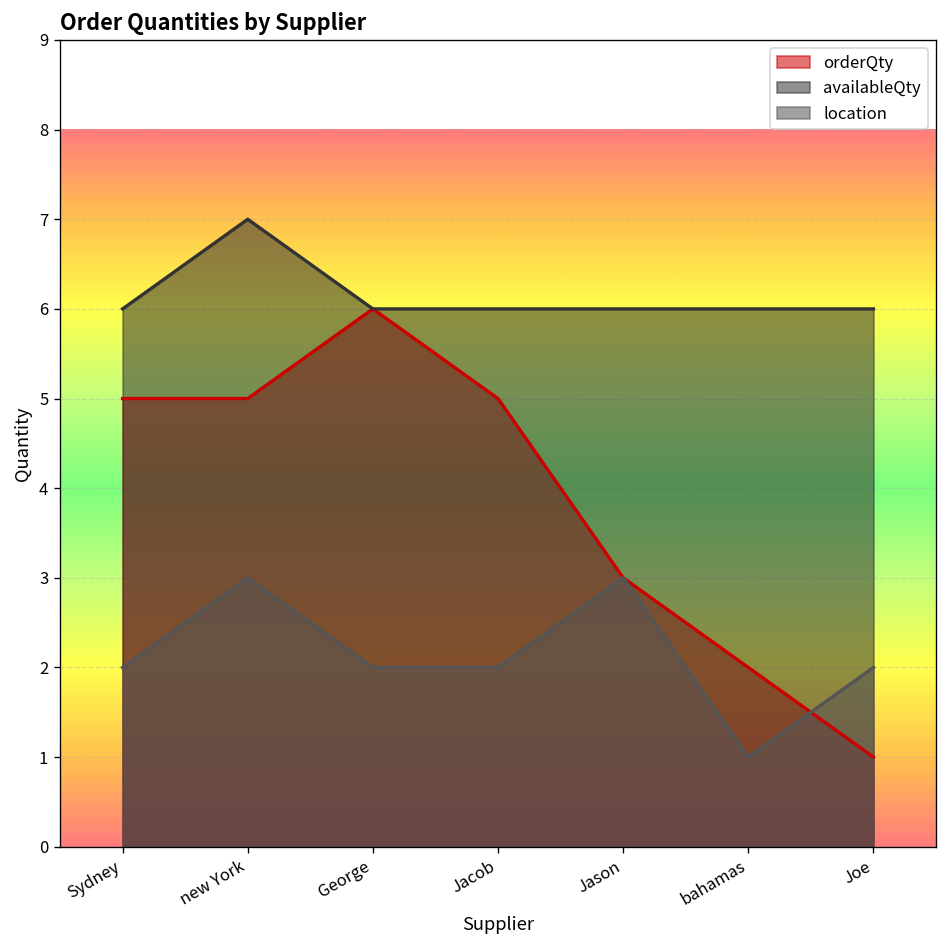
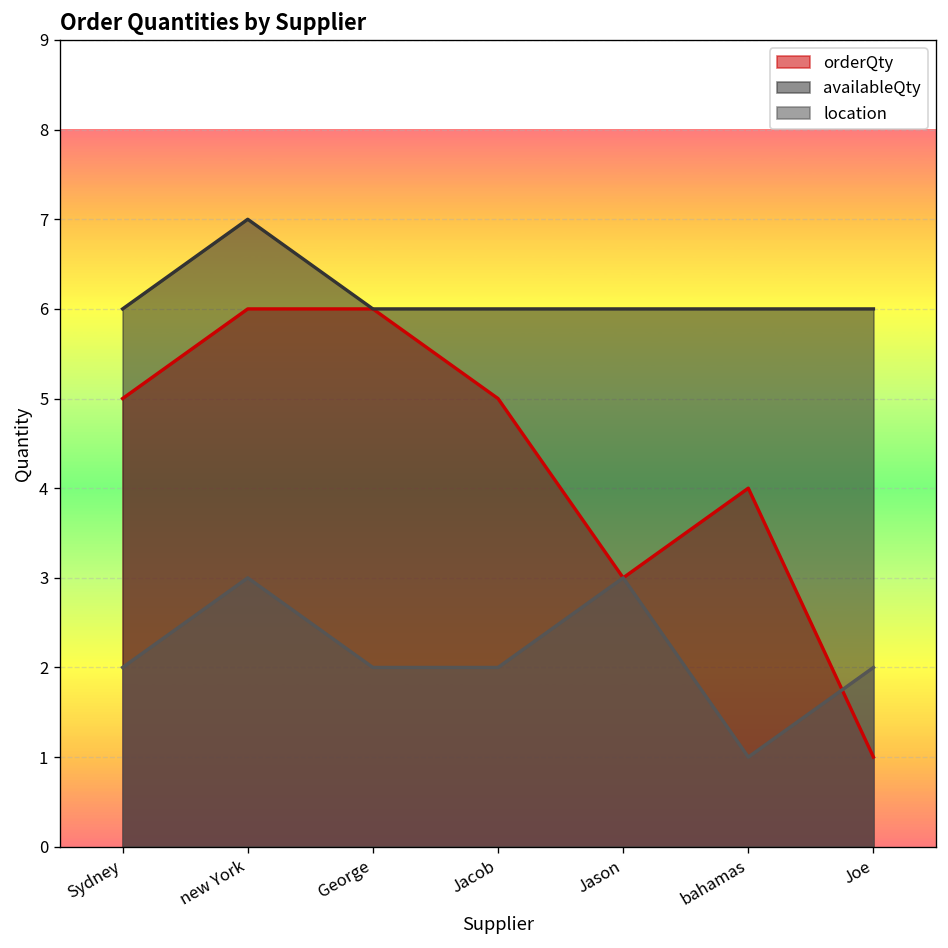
orderQty, new York: 5 -> 6
orderQty, bahamas: 2 -> 4
